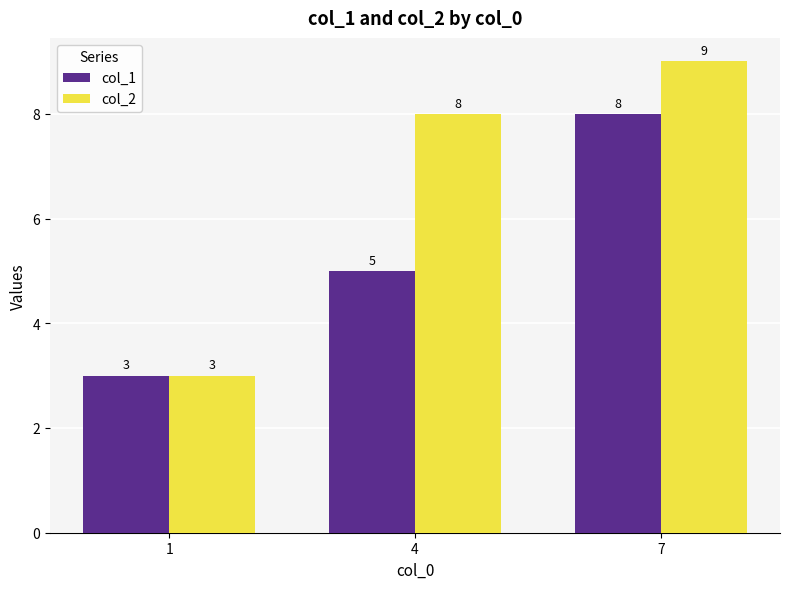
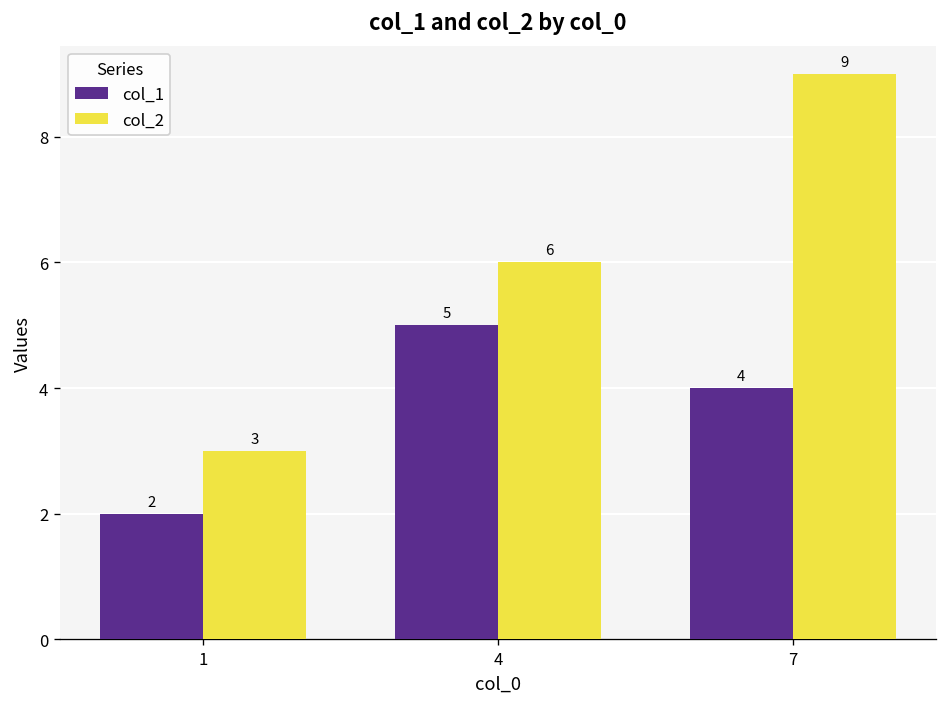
col_1, 1: 3 -> 2
col_2, 4: 8 -> 6
col_1, 7: 8 -> 4
